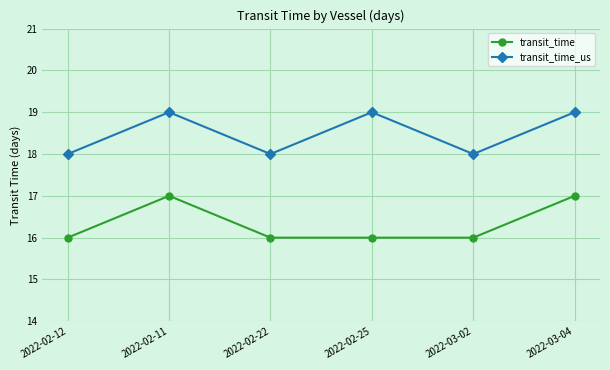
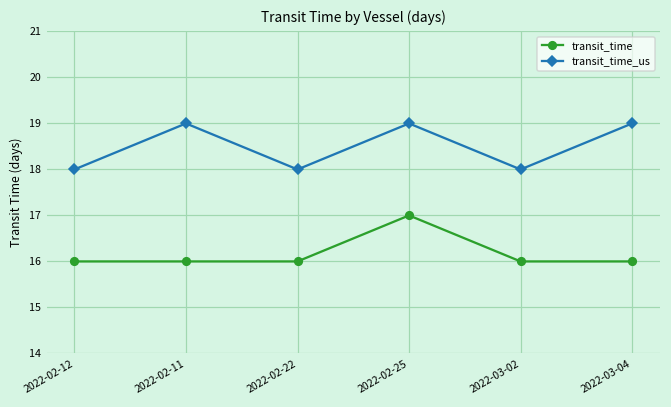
transit_time, 2022-02-11: 17 -> 16
transit_time, 2022-02-25: 16 -> 17
transit_time, 2022-03-04: 17 -> 16
